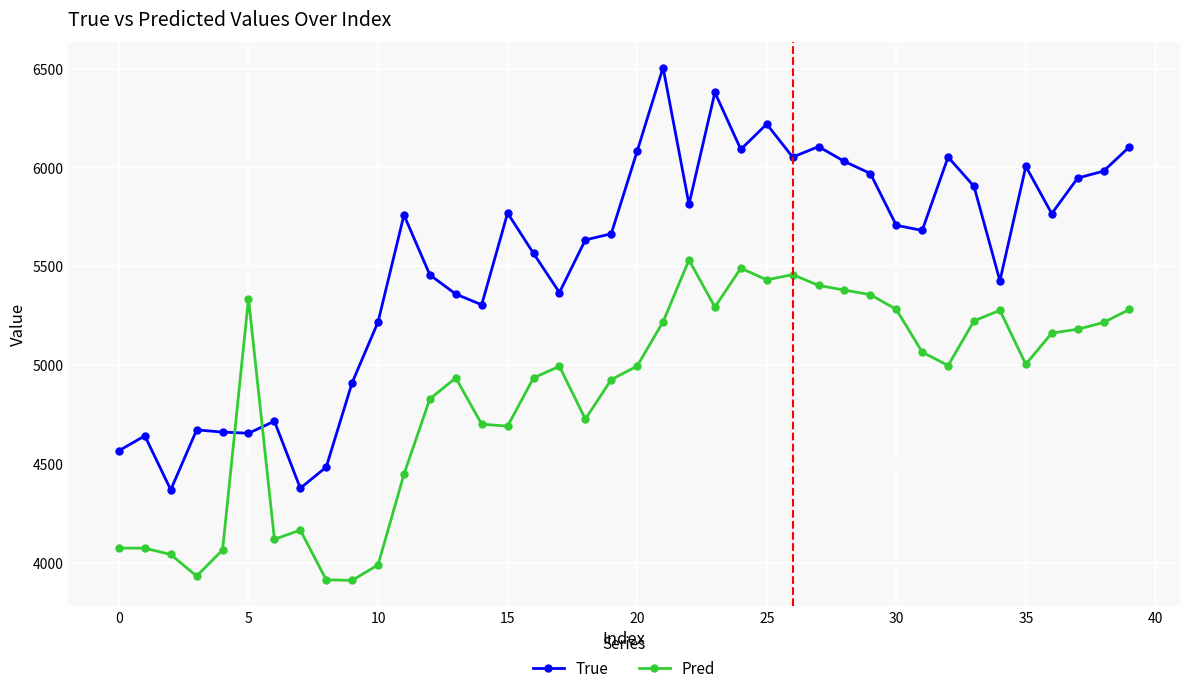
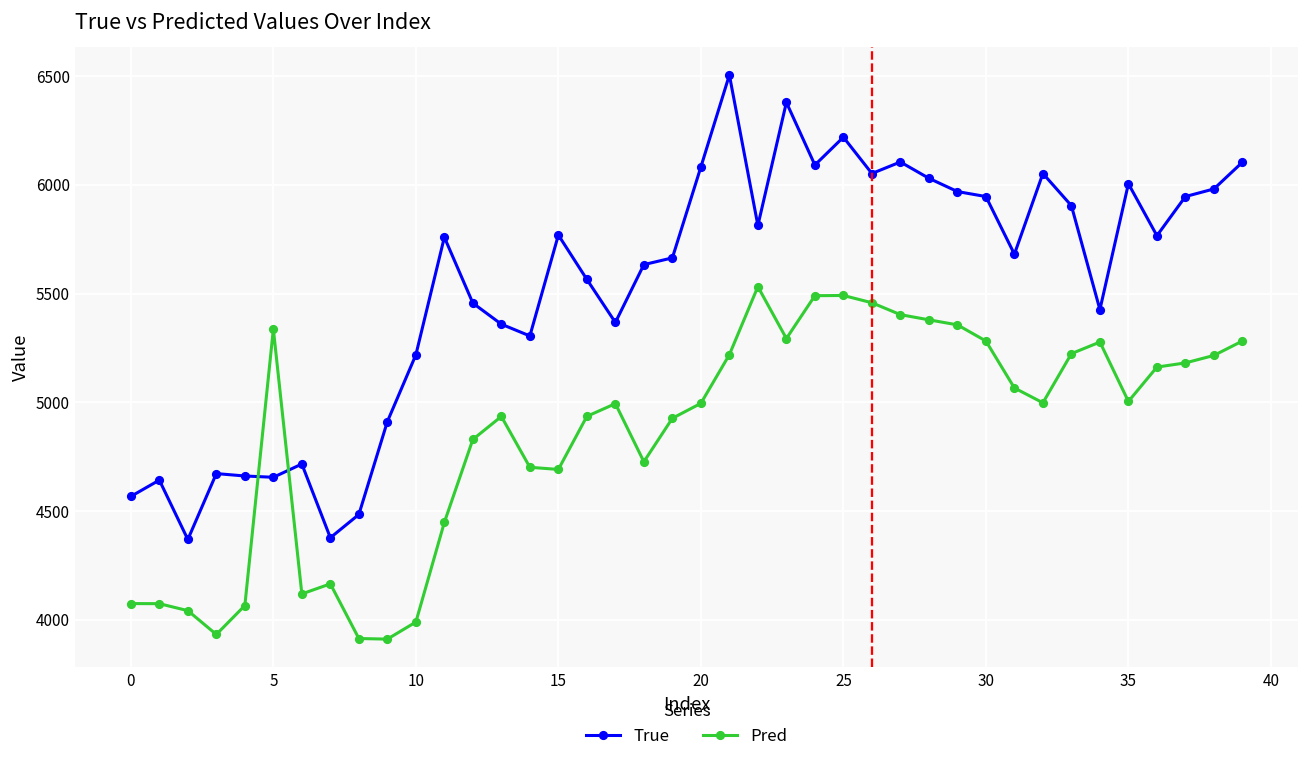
Pred, 25: 5430 -> 5490
True, 30: 5710 -> 5950
